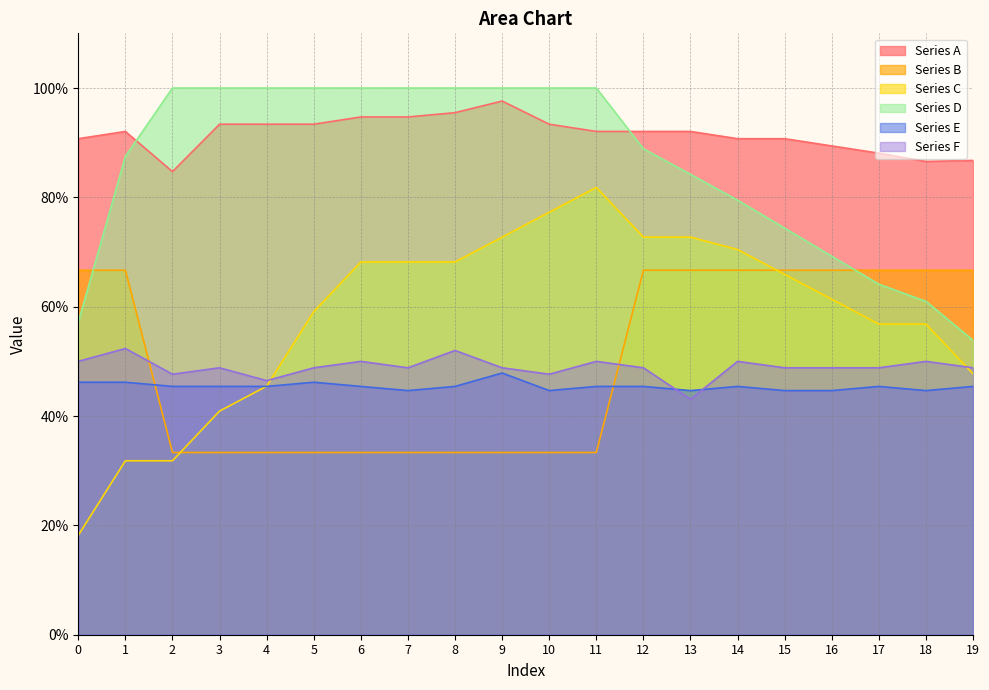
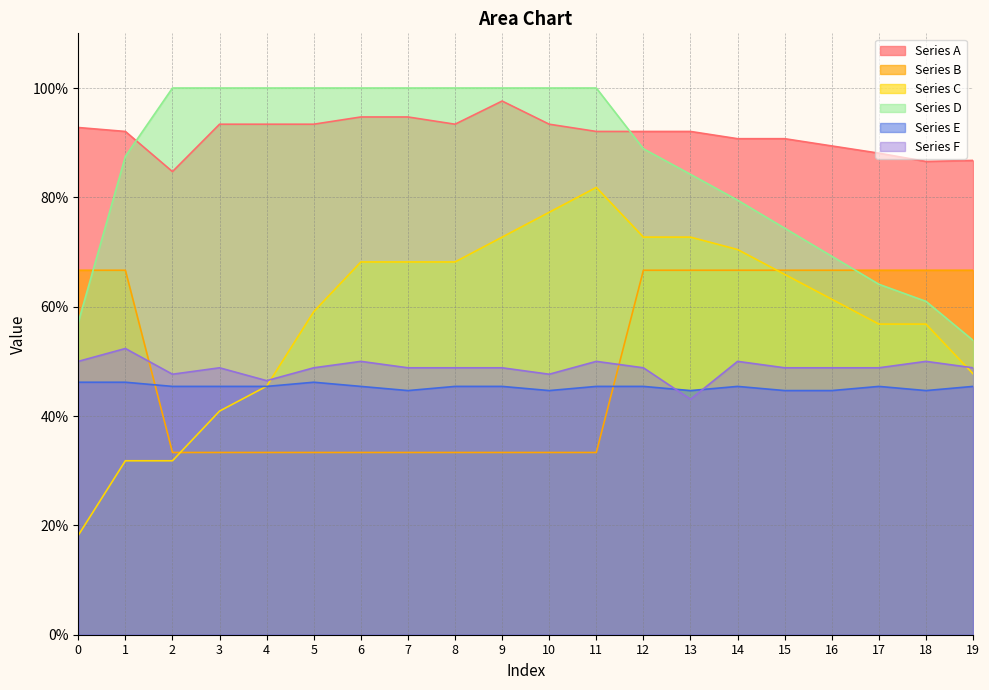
Series A, 0: 91% -> 93%
Series A, 8: 95% -> 93%
Series F, 8: 52% -> 49%
Series E, 9: 48% -> 45%
